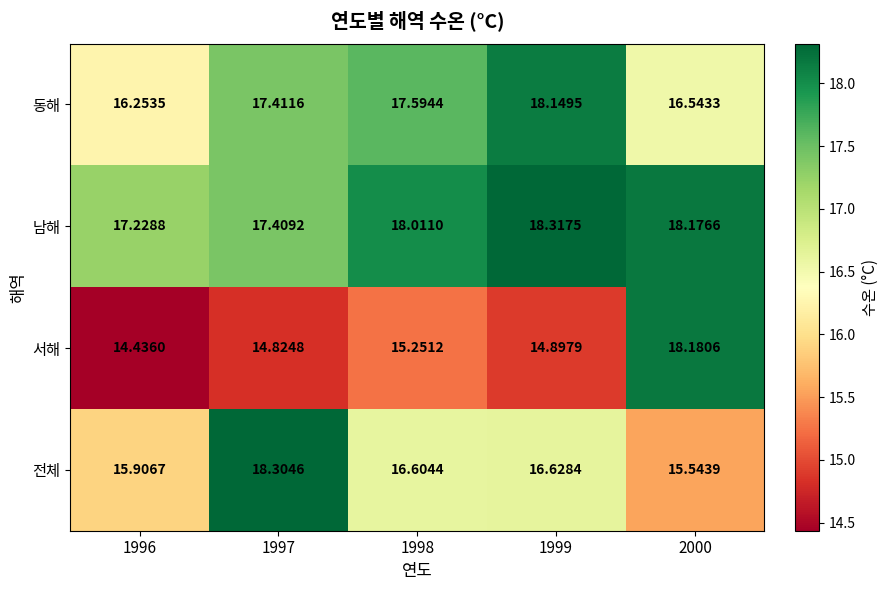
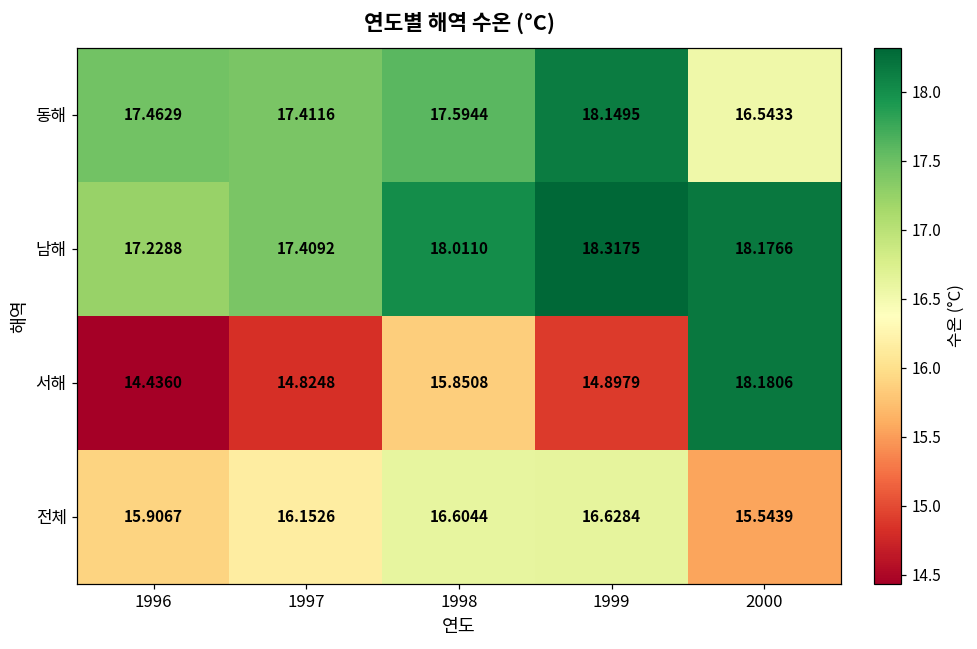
동해, 1996: 16.2535 -> 17.4629
서해, 1998: 15.2512 -> 15.8508
전체, 1997: 18.3046 -> 16.1526
